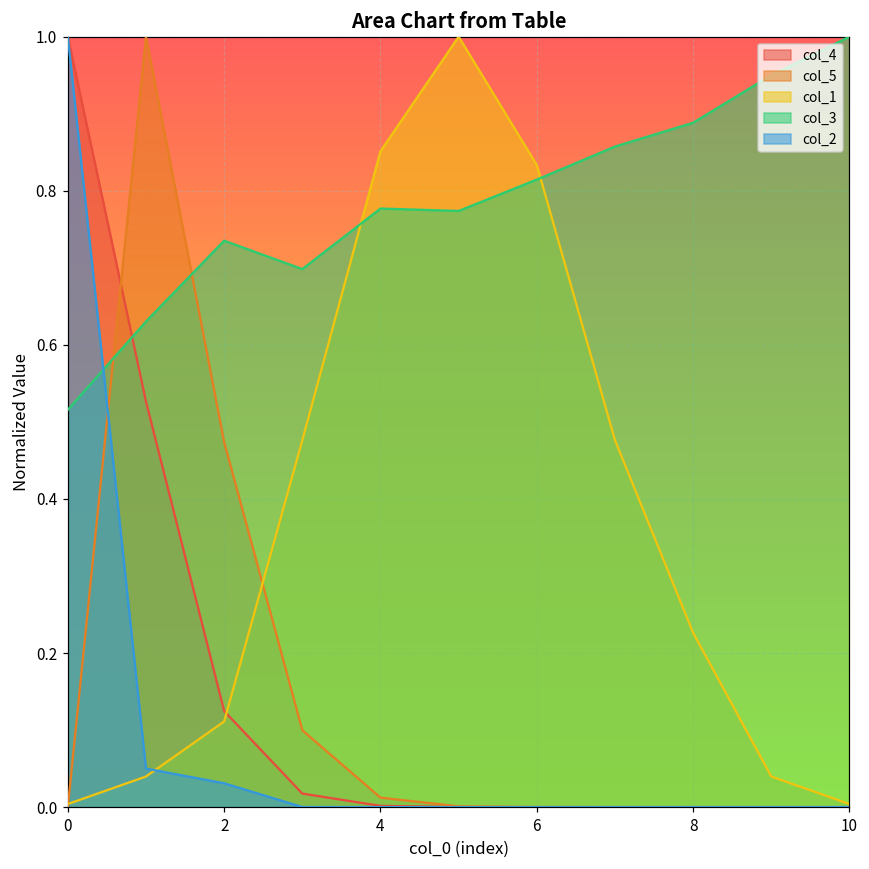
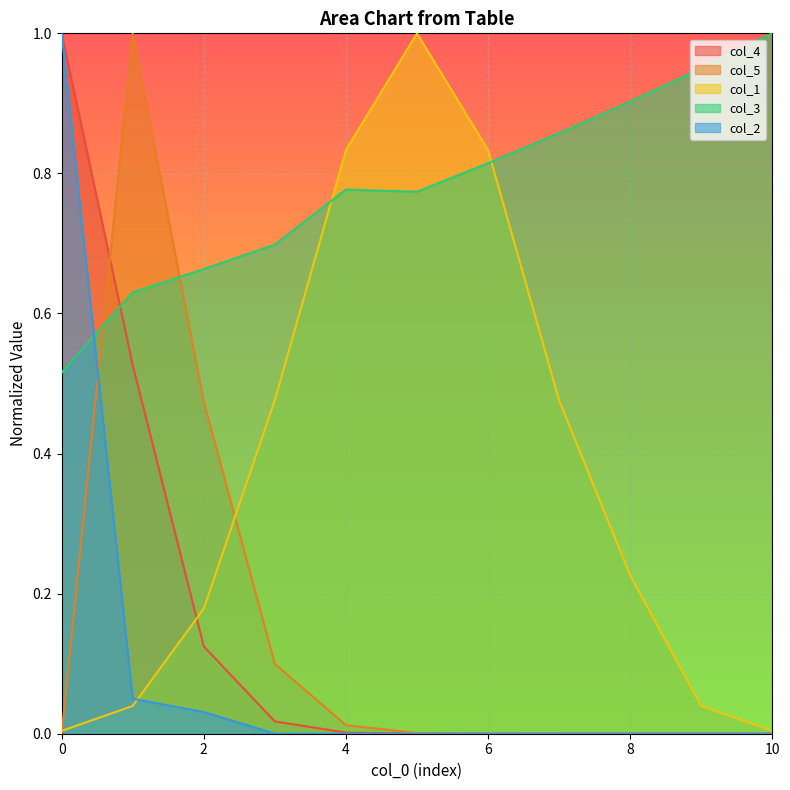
col_1, 2: 0.11 -> 0.18
col_3, 2: 0.74 -> 0.66
col_1, 4: 0.85 -> 0.83
col_3, 8: 0.89 -> 0.90
